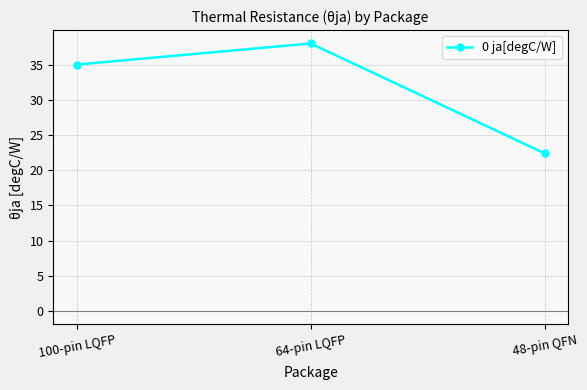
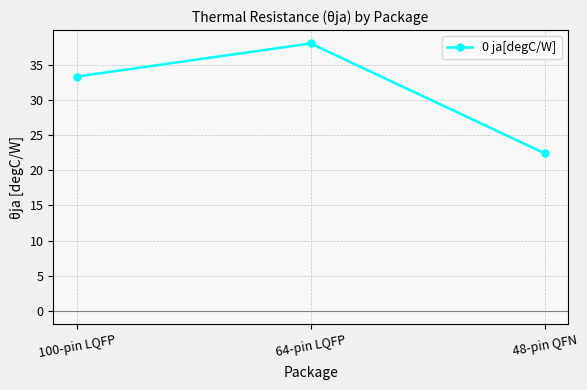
100-pin LQFP: 35 -> 33
